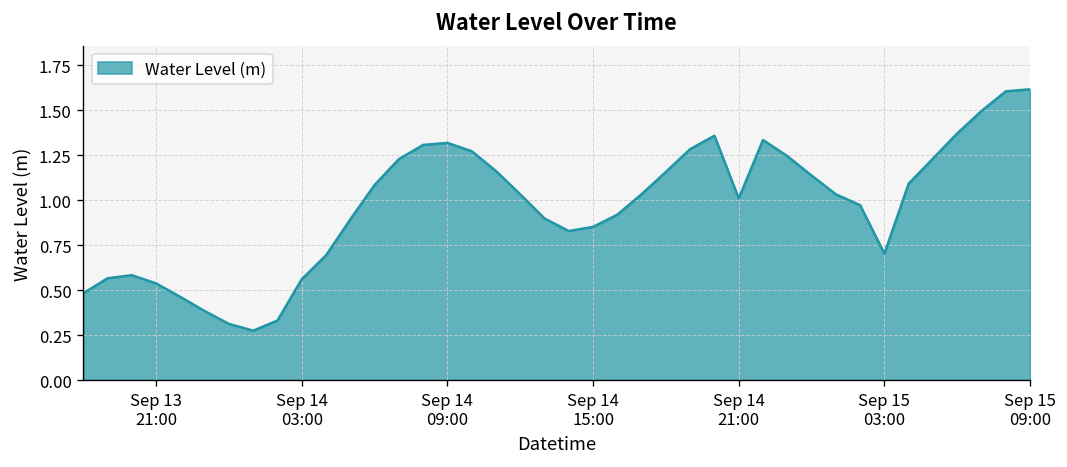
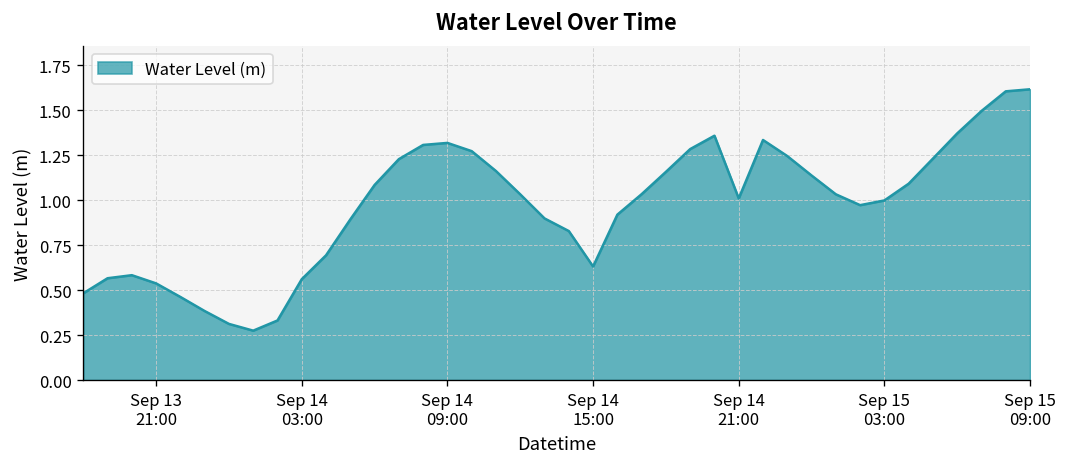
Sep 14 15:00: 0.85 -> 0.63
Sep 15 03:00: 0.70 -> 1.00
